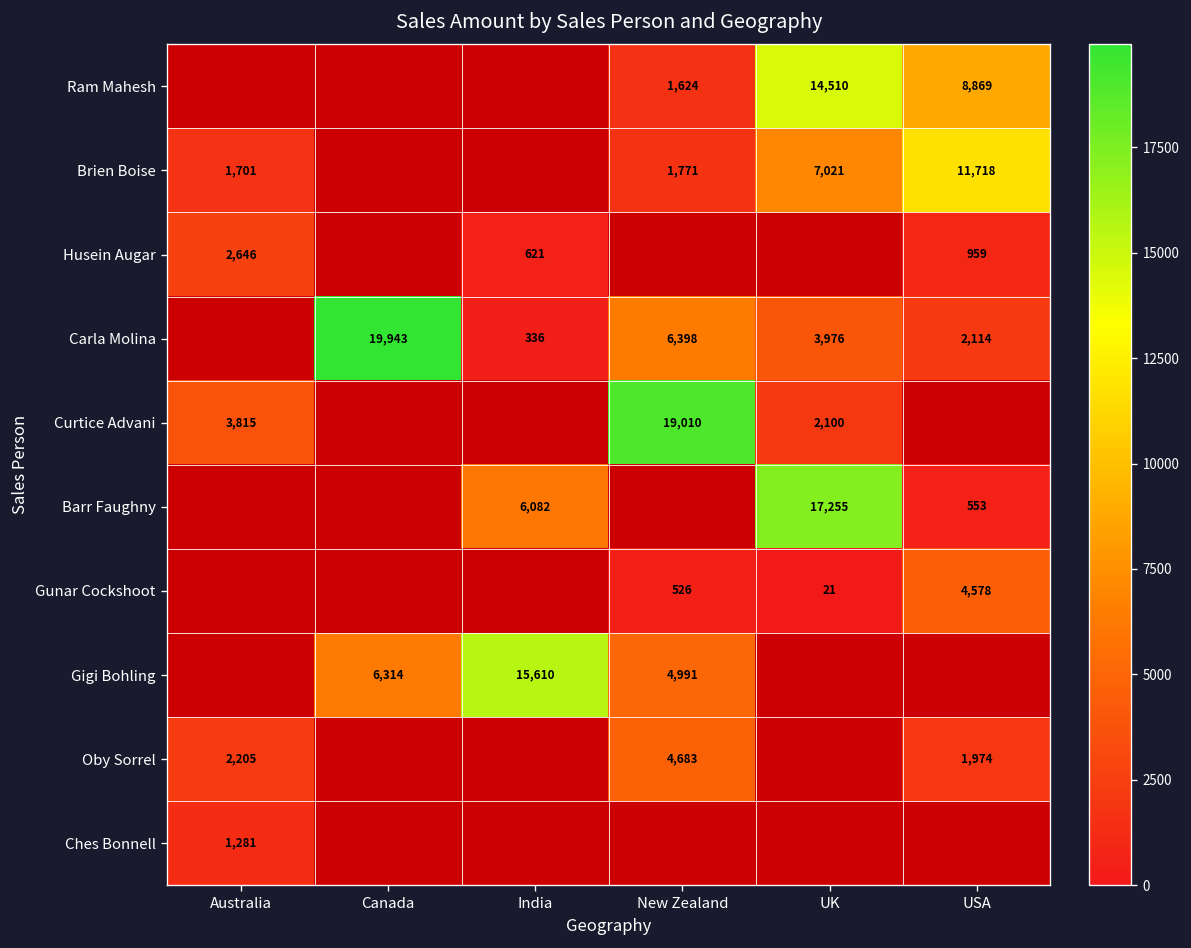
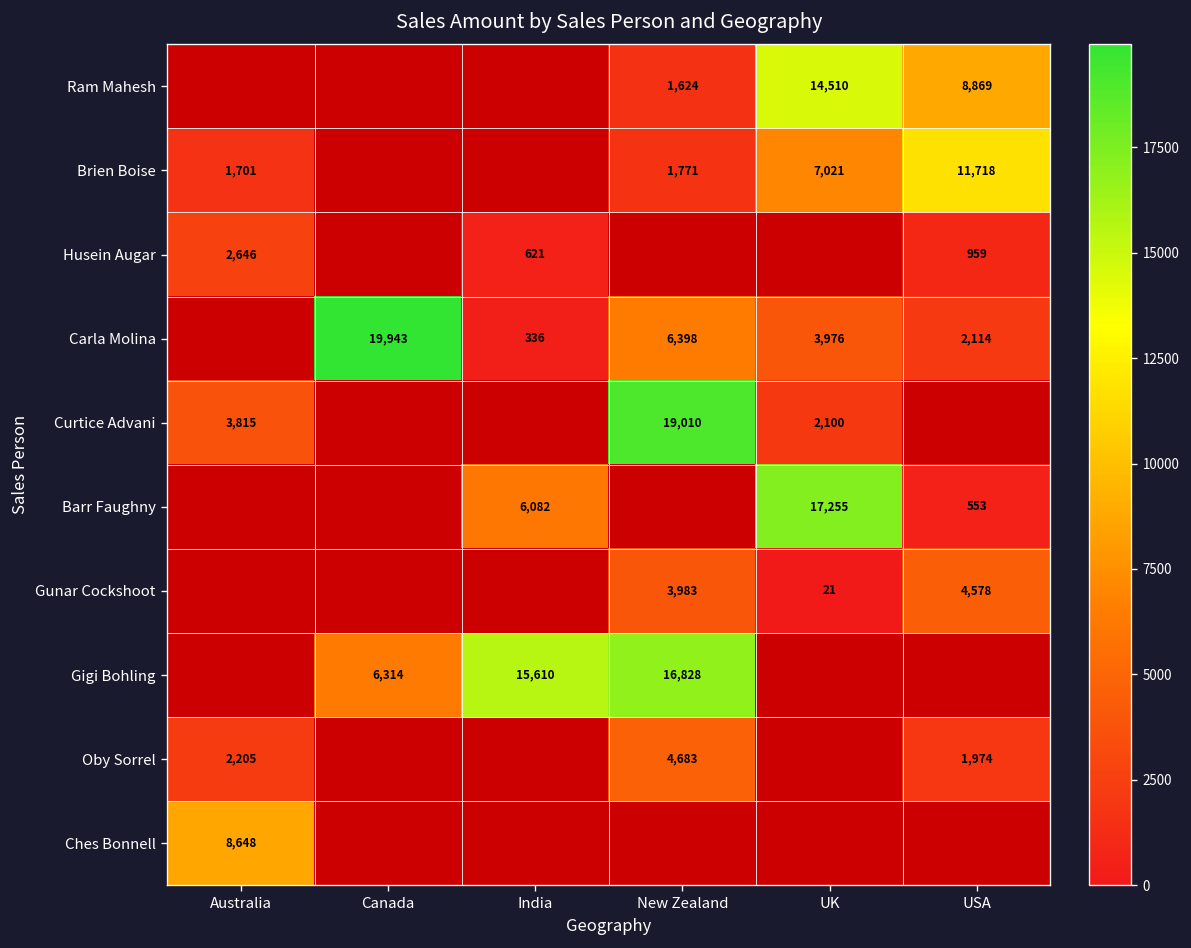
Gunar Cockshoot, New Zealand: 526 -> 3,983
Gigi Bohling, New Zealand: 4,991 -> 16,828
Ches Bonnell, Australia: 1,281 -> 8,648
